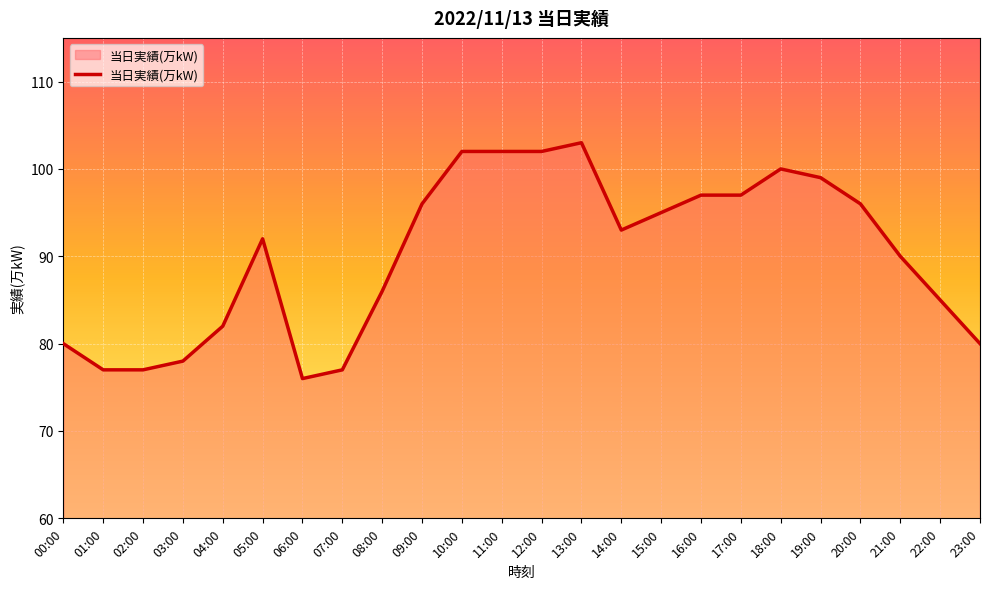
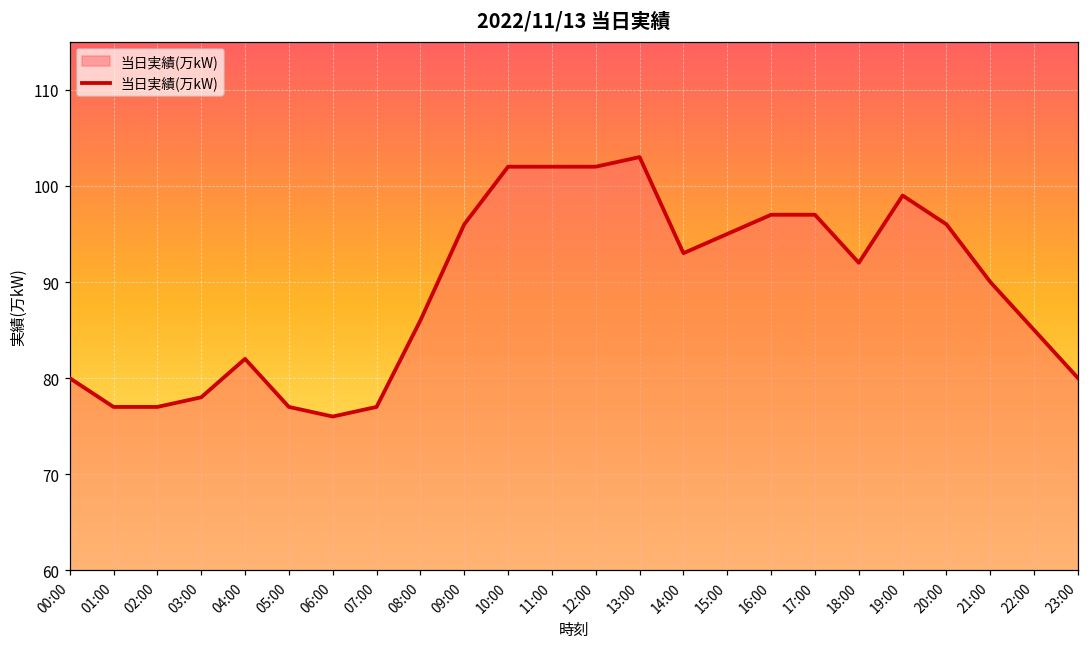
05:00: 92 -> 77
18:00: 100 -> 92
